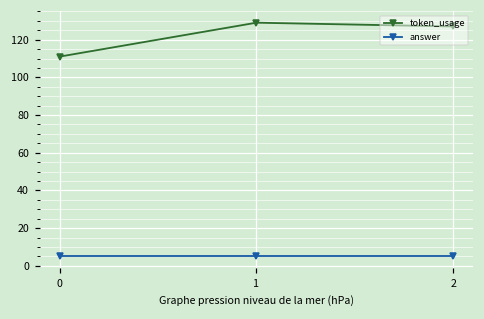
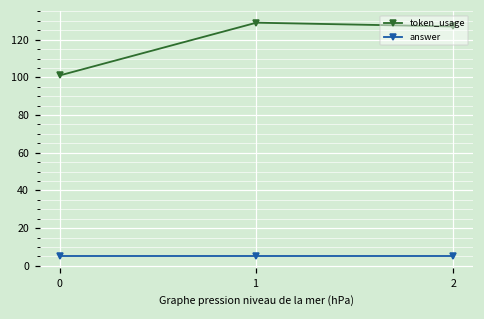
token_usage, 0: 111 -> 101
